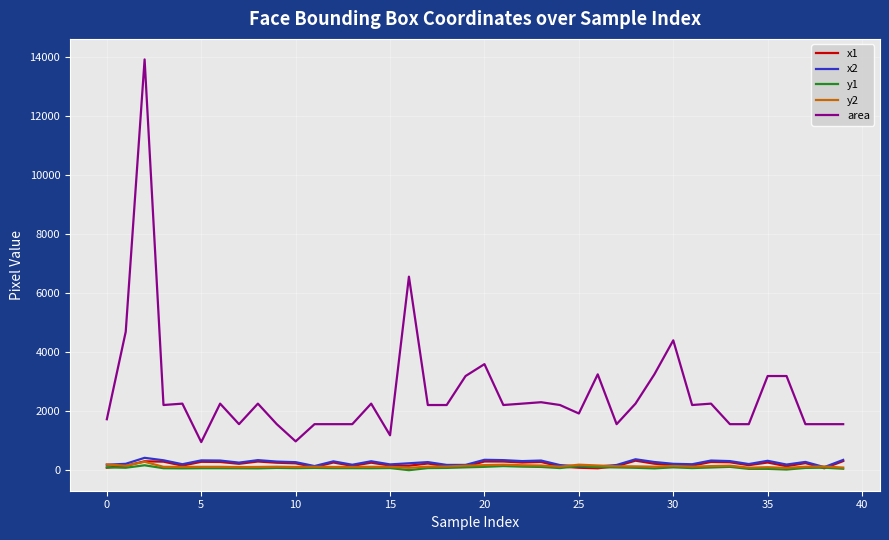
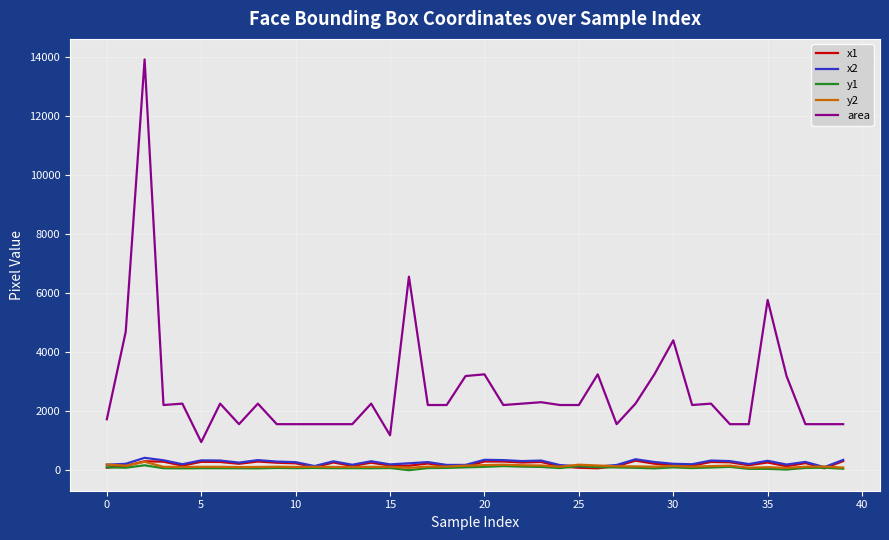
area, 10: 1000 -> 1600
area, 20: 3600 -> 3200
area, 25: 1900 -> 2200
area, 35: 3200 -> 5800
